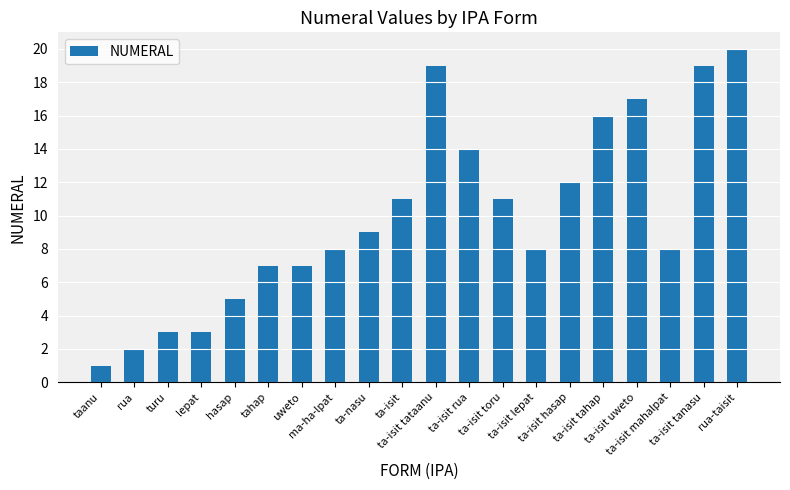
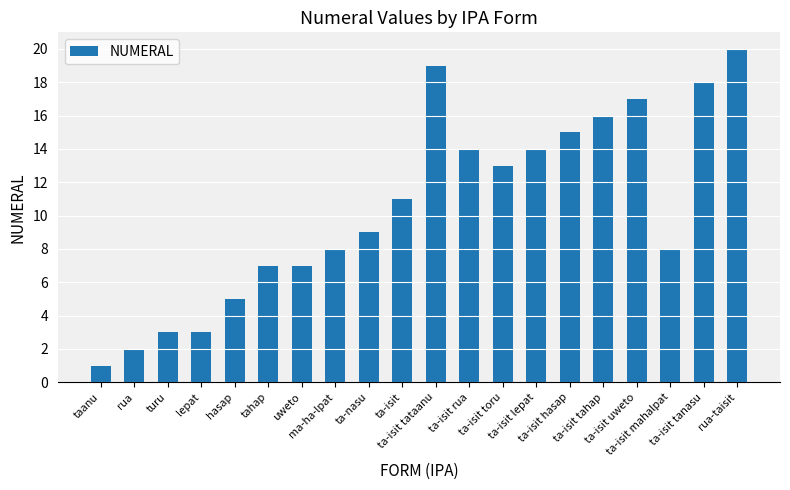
ta-isit toru: 11 -> 13
ta-isit lepat: 8 -> 14
ta-isit hasap: 12 -> 15
ta-isit tanasu: 19 -> 18
